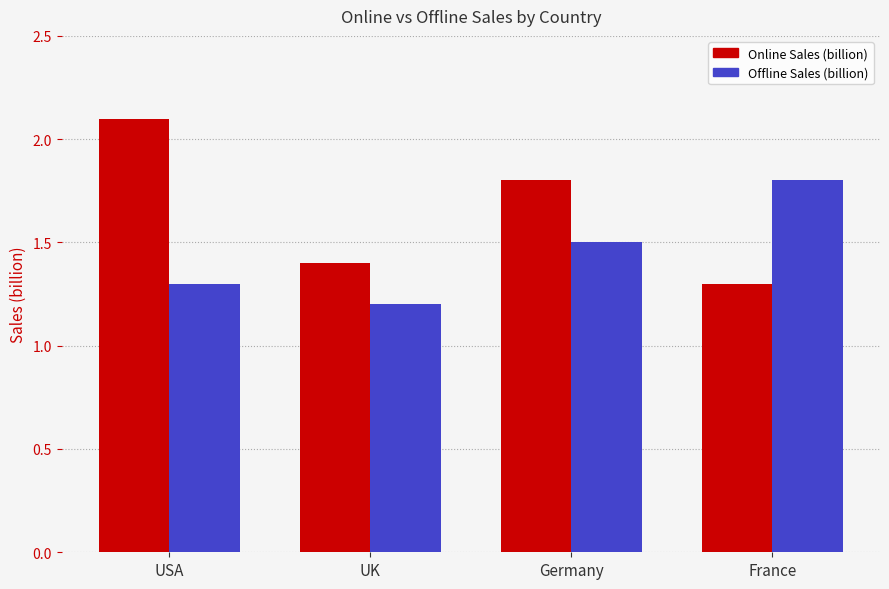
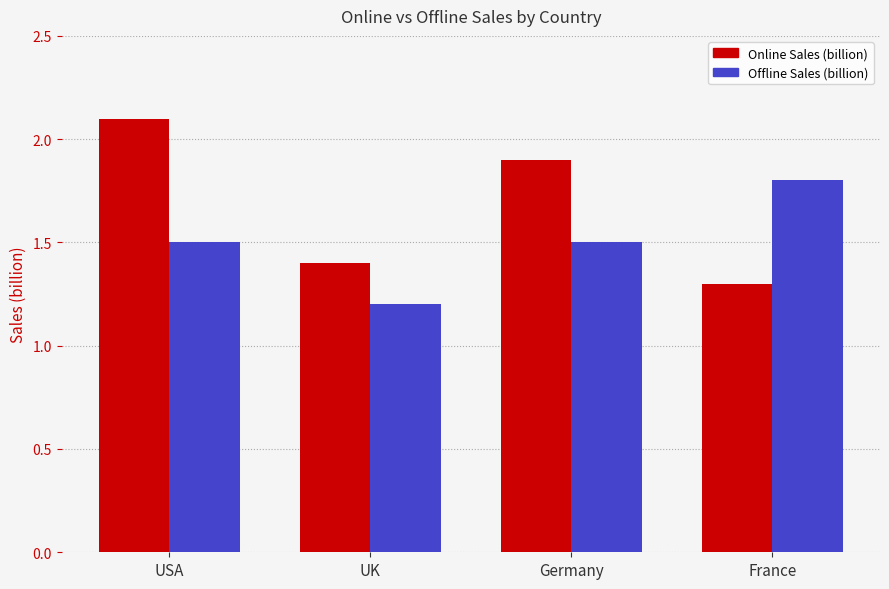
Offline Sales (billion), USA: 1.3 -> 1.5
Online Sales (billion), Germany: 1.8 -> 1.9
